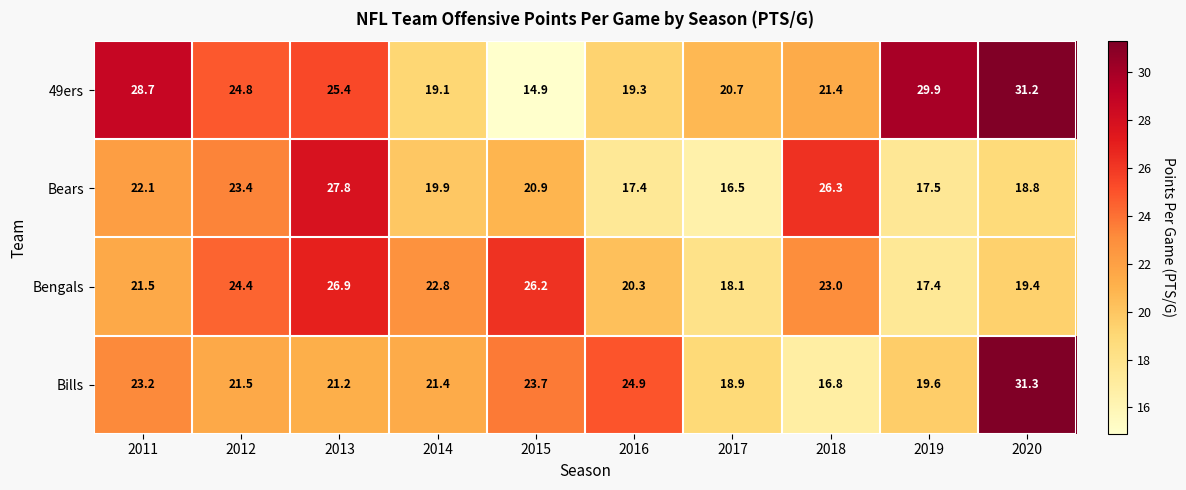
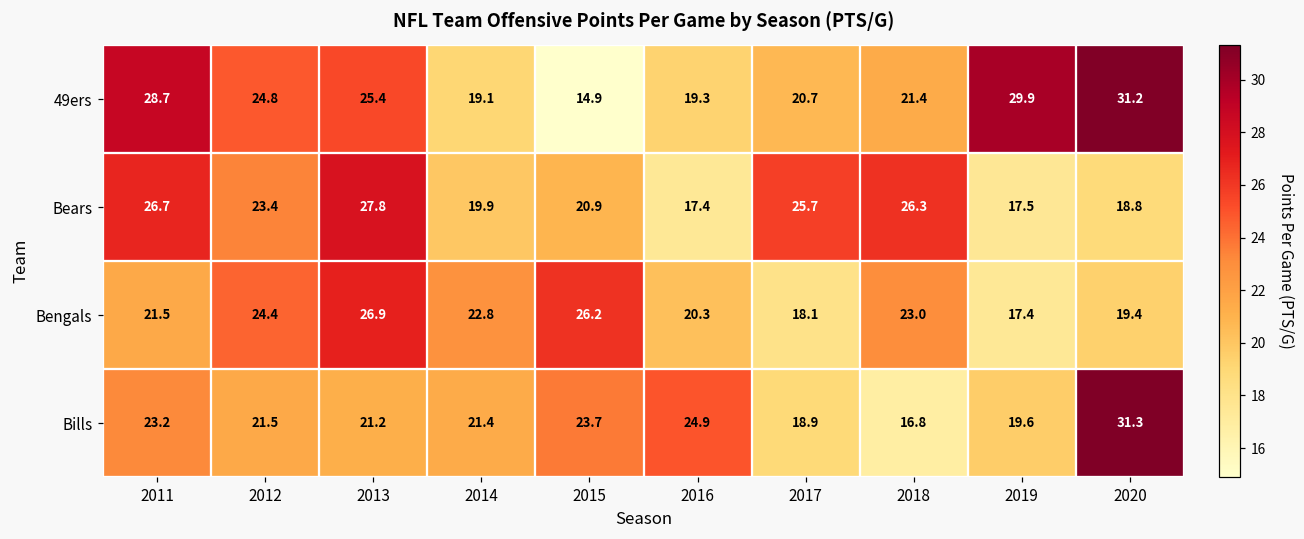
Bears, 2011: 22.1 -> 26.7
Bears, 2017: 16.5 -> 25.7
